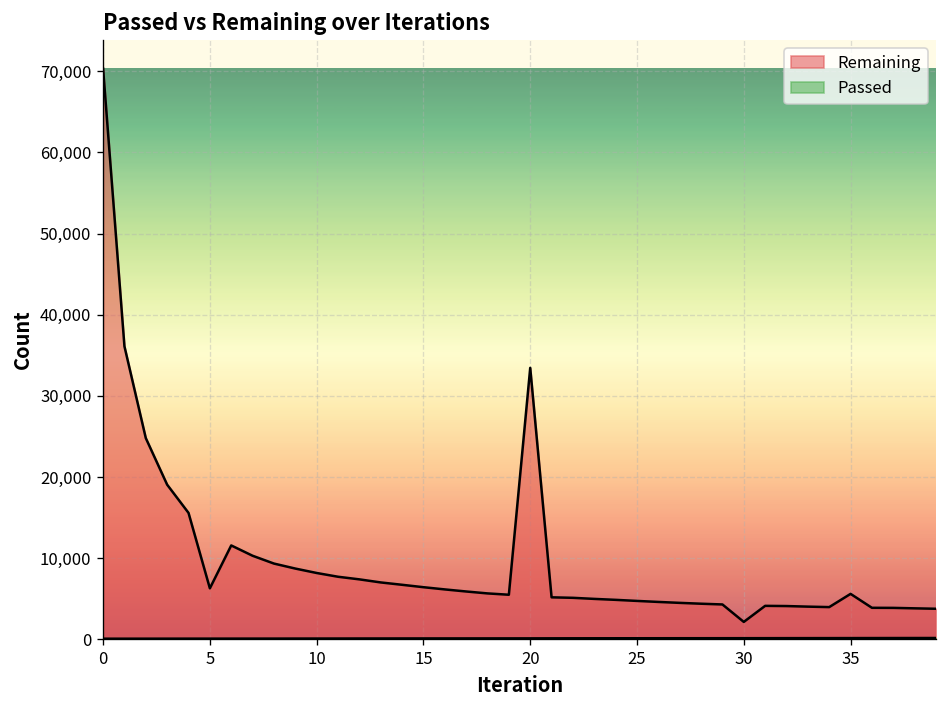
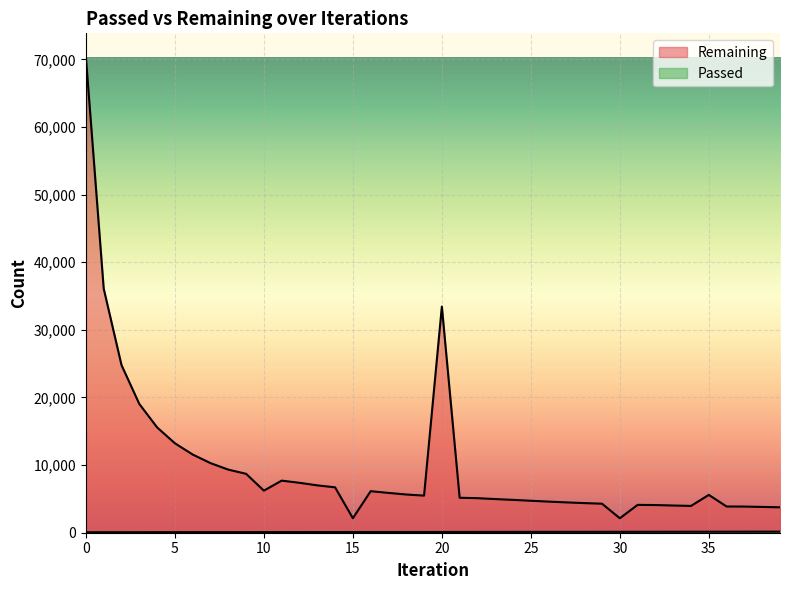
Remaining, 5: 6,000 -> 13,000
Remaining, 10: 8,000 -> 6,000
Remaining, 15: 6,000 -> 2,000
